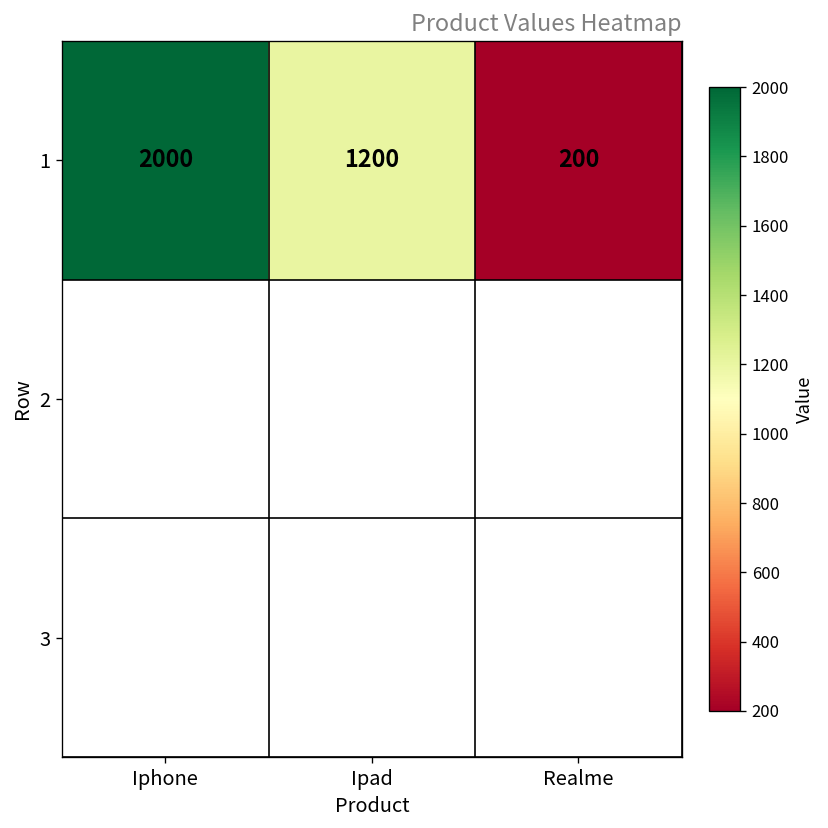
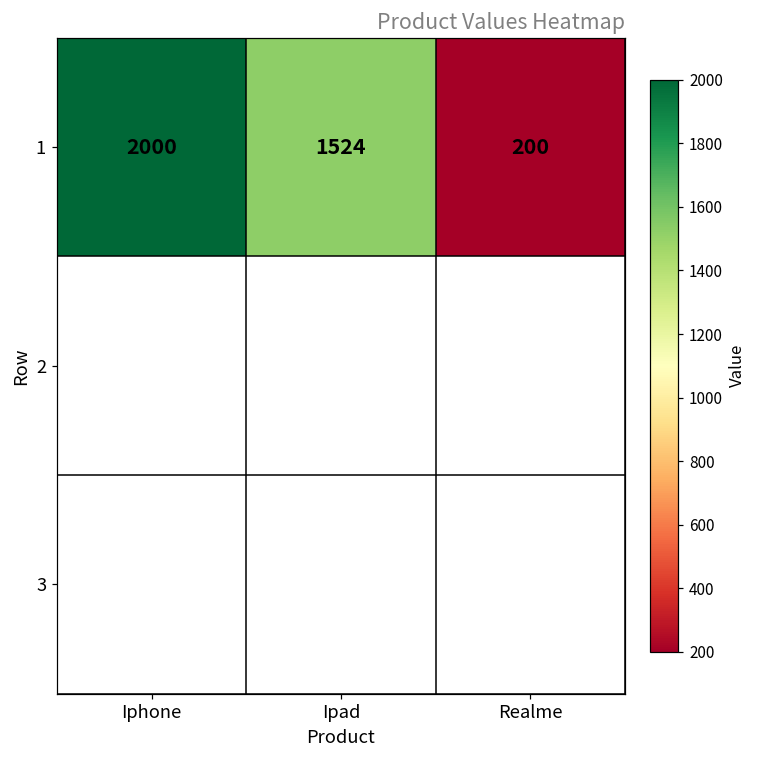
1, Ipad: 1200 -> 1524
